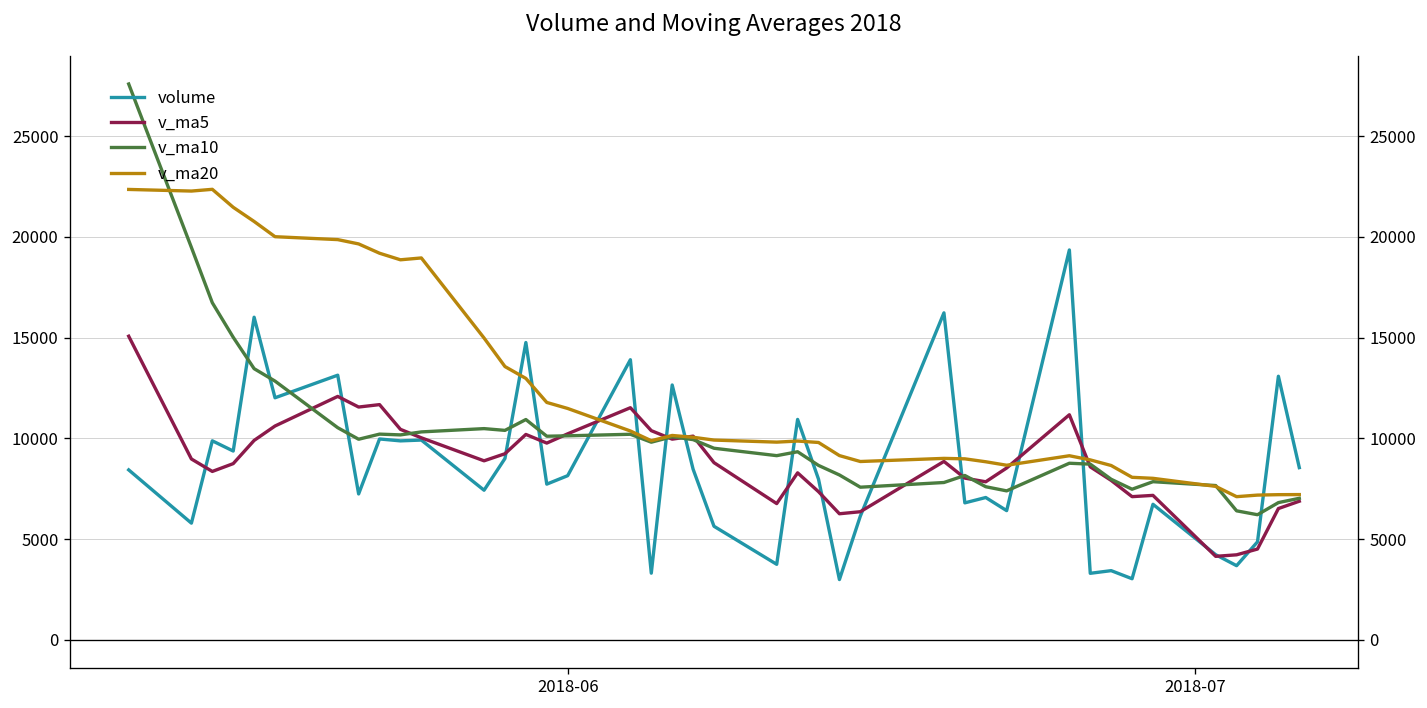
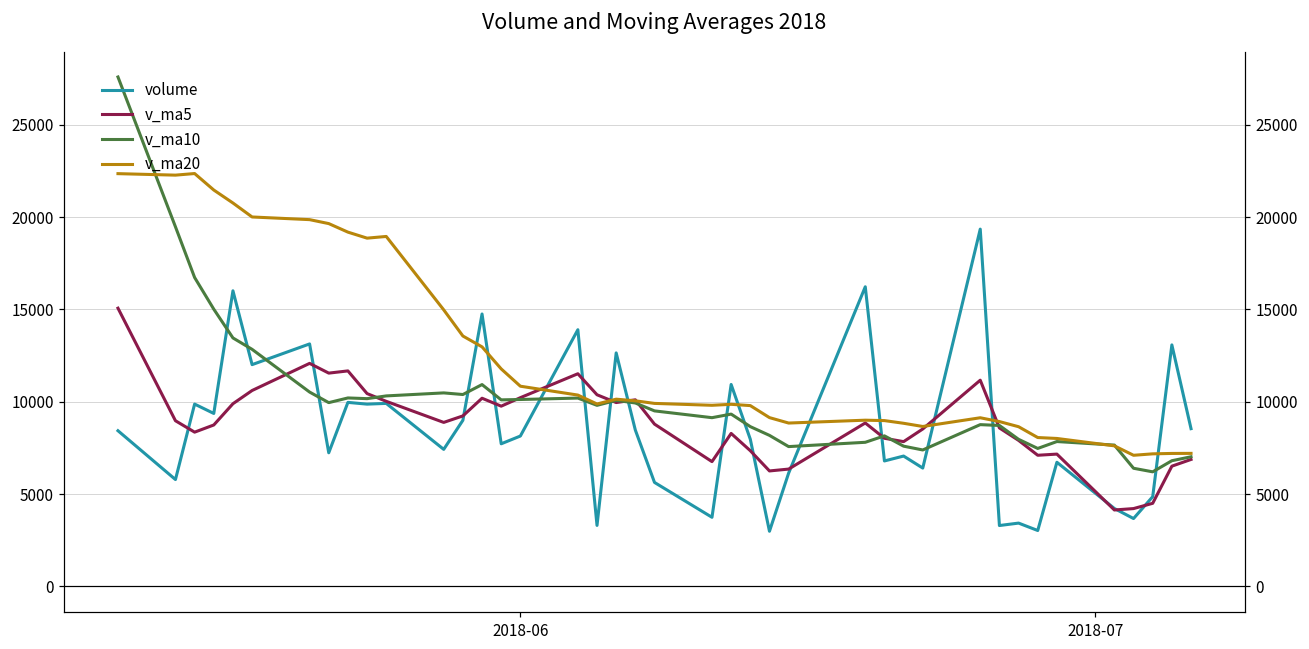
v_ma20, 2018-06: 11500 -> 10800
